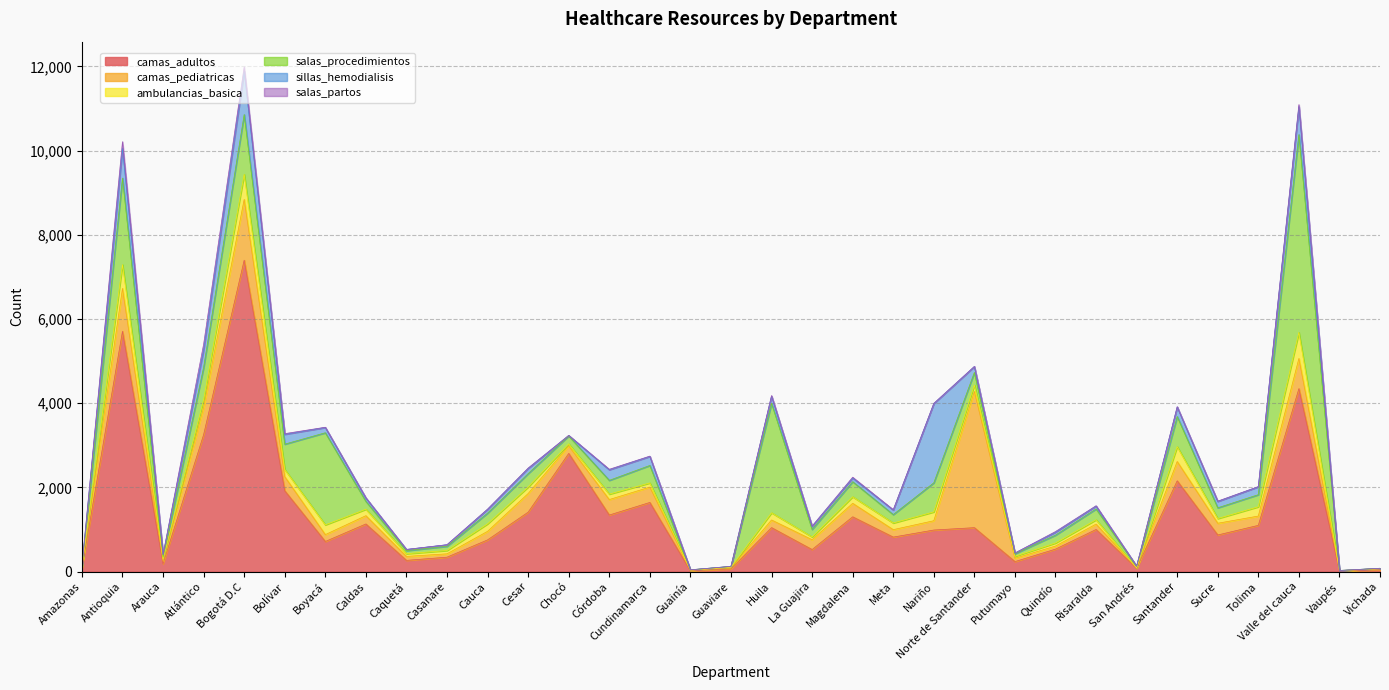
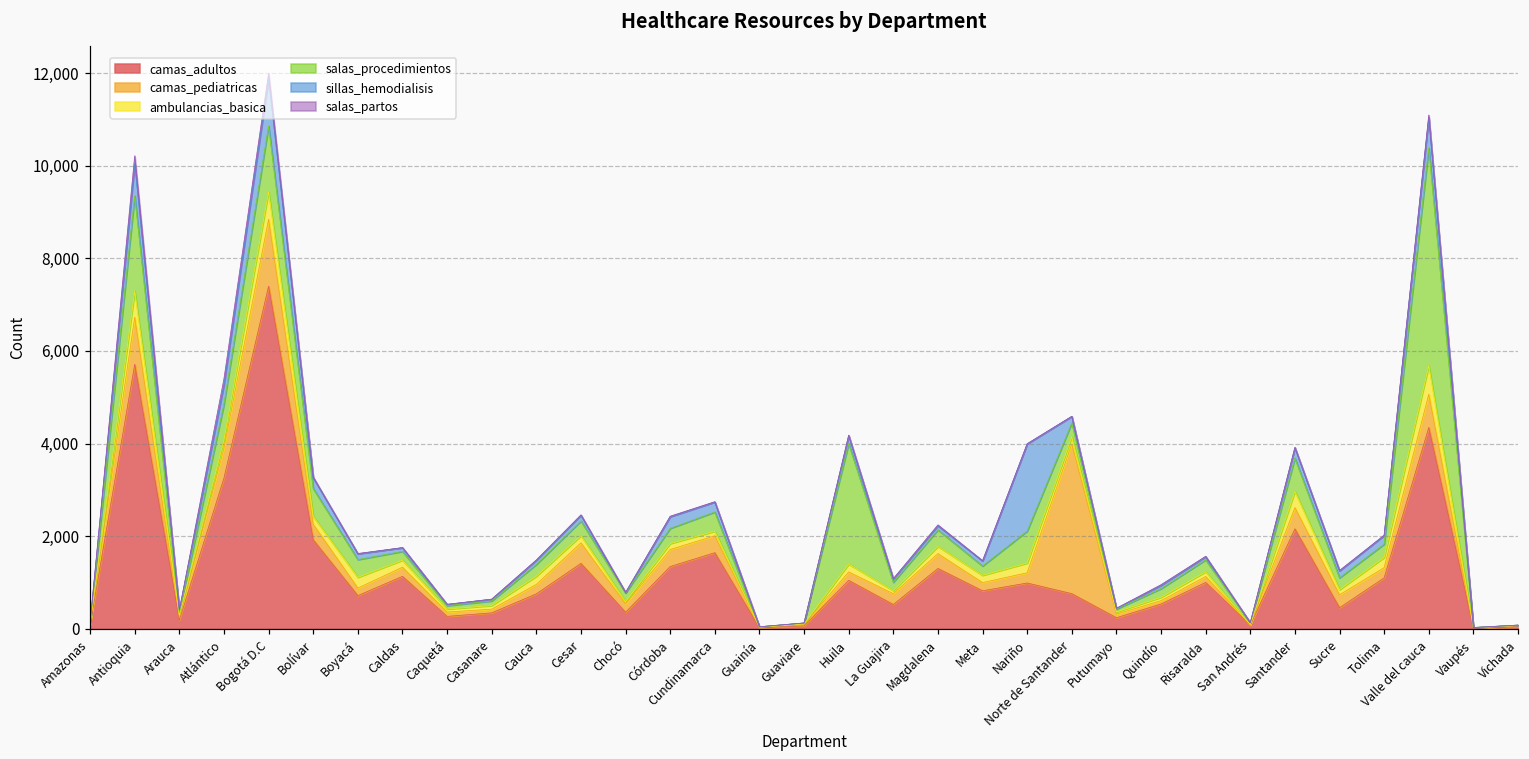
salas_procedimientos, Boyacá: 2,200 -> 400
camas_adultos, Chocó: 2,800 -> 400
camas_adultos, Norte de Santander: 1,000 -> 800
camas_adultos, Sucre: 900 -> 500
